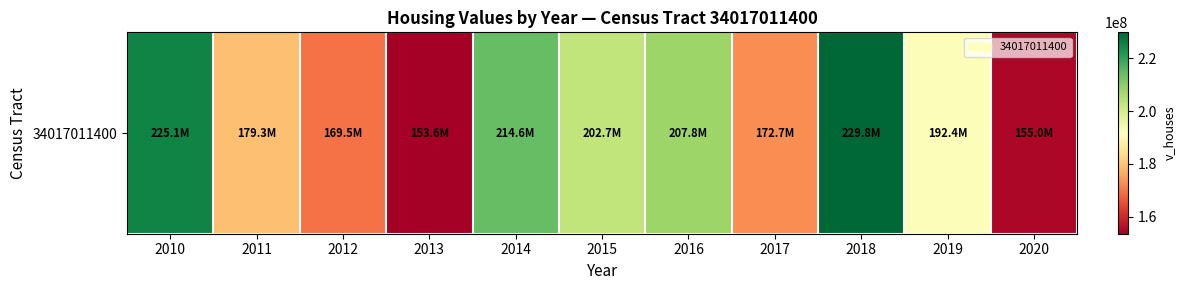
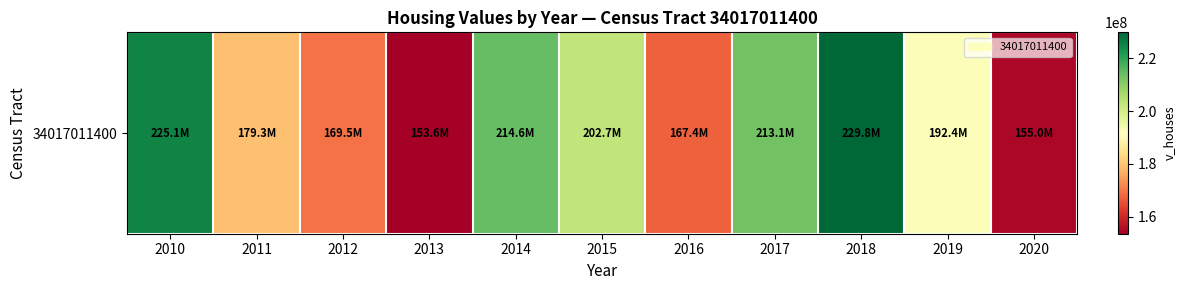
34017011400, 2016: 207.8M -> 167.4M
34017011400, 2017: 172.7M -> 213.1M
